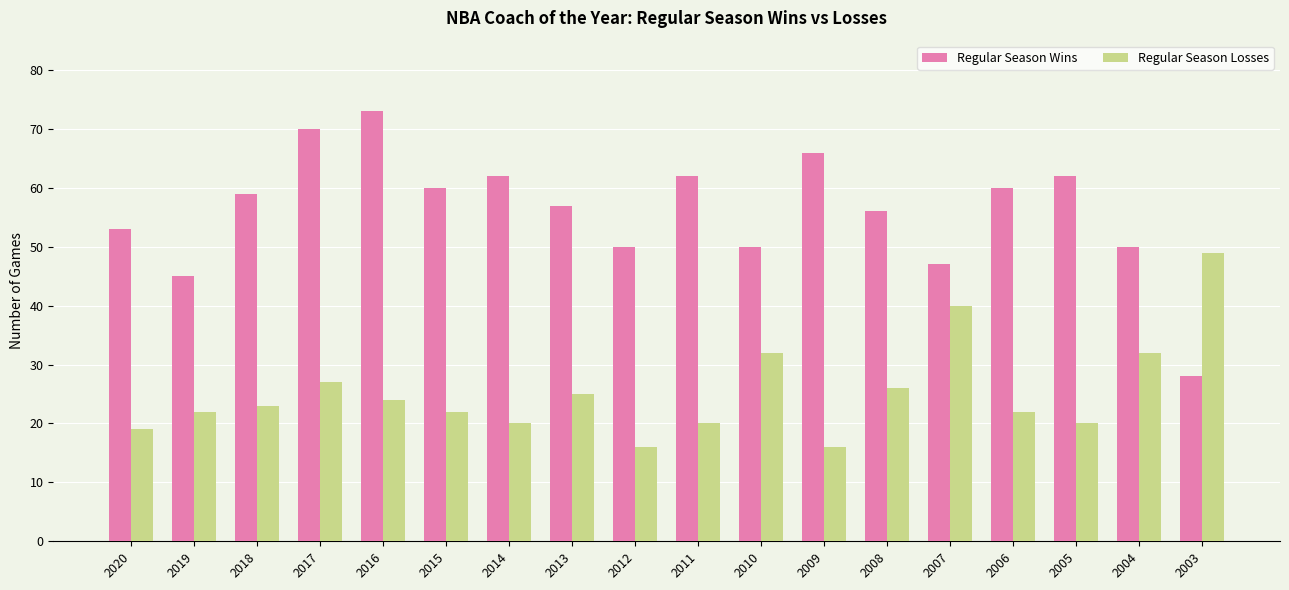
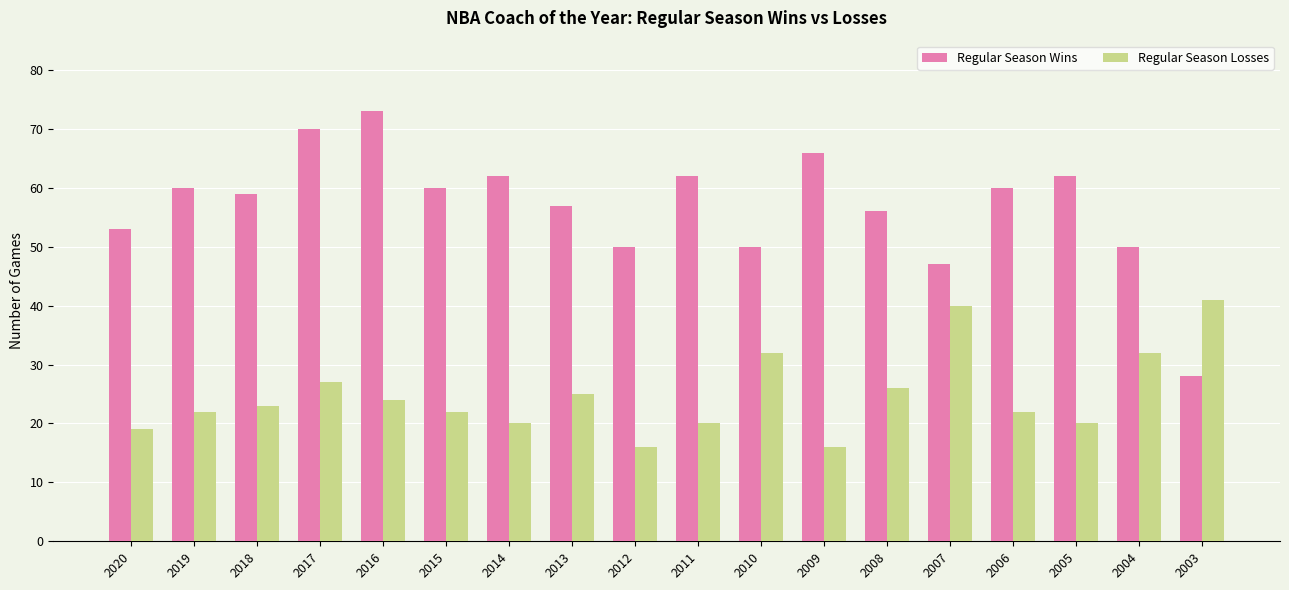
Regular Season Wins, 2019: 45 -> 60
Regular Season Losses, 2003: 49 -> 41
